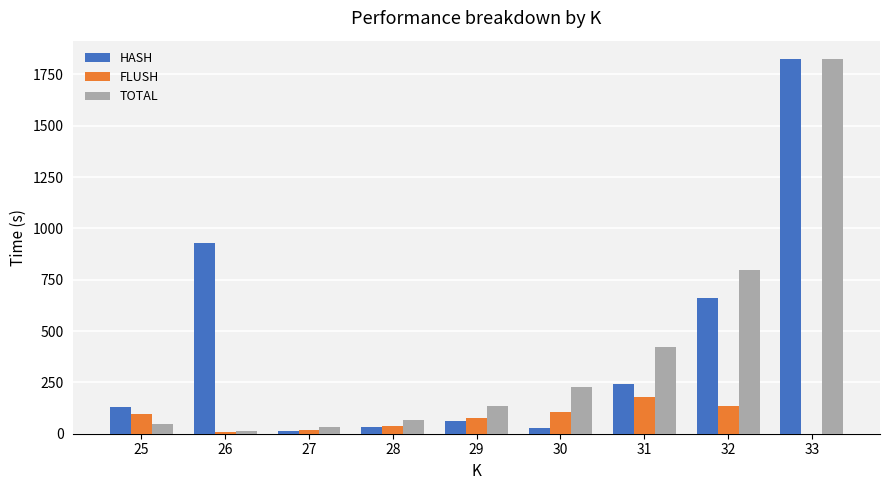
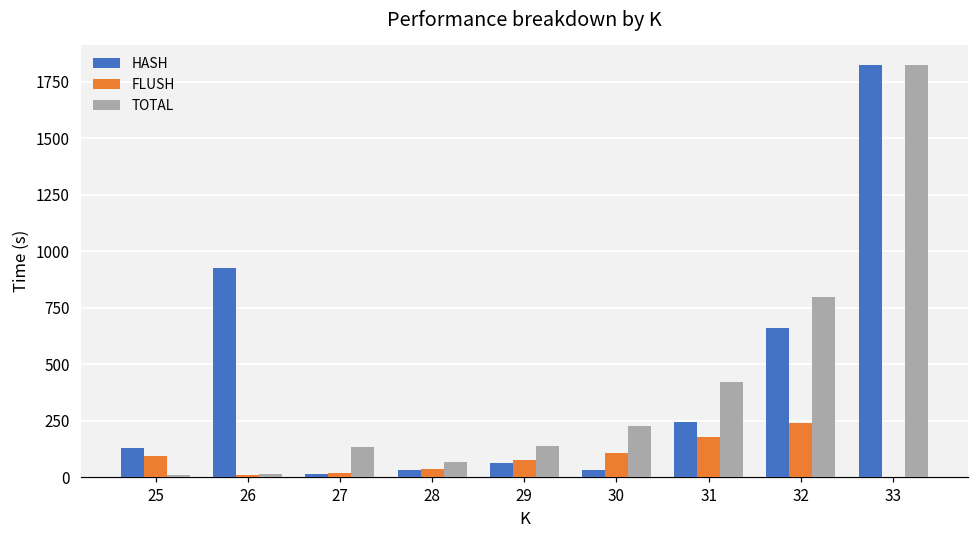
TOTAL, 25: 50 -> 10
TOTAL, 27: 30 -> 130
FLUSH, 32: 140 -> 240
